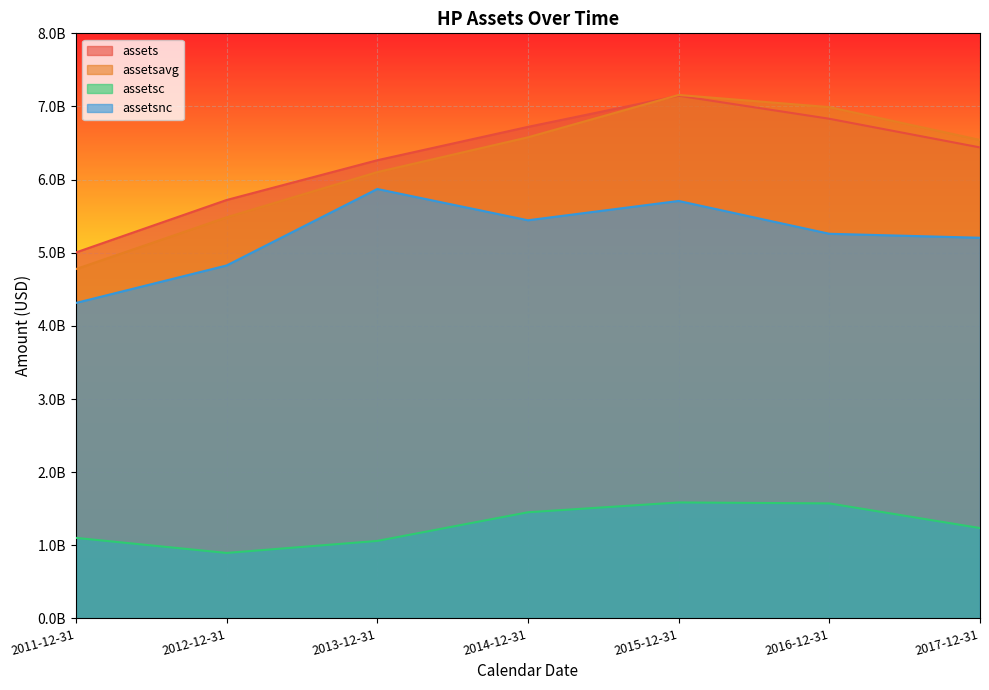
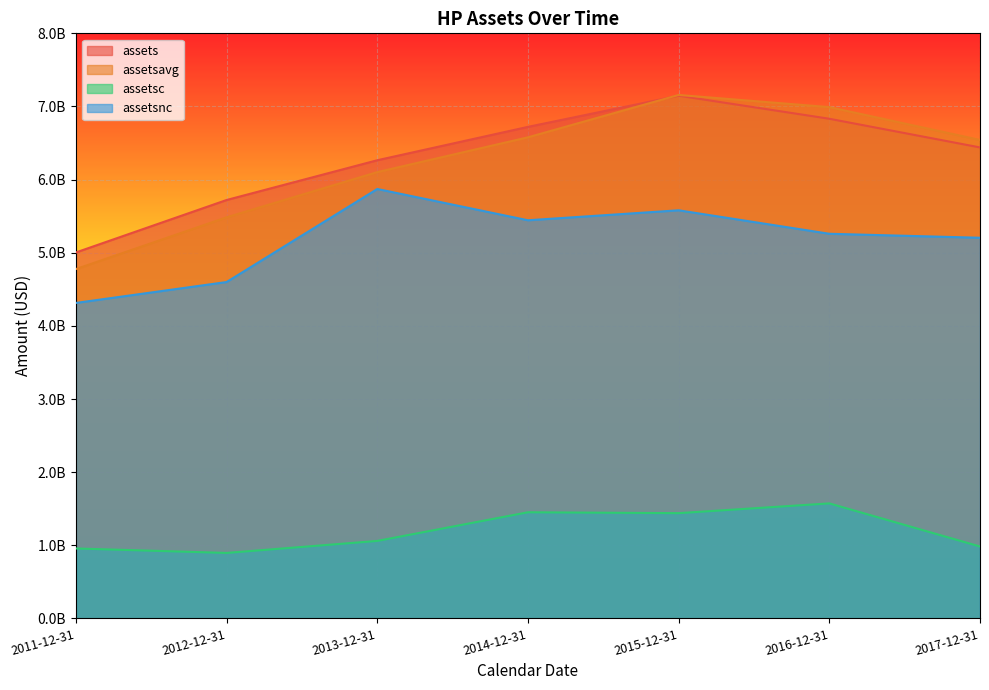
assetsc, 2011-12-31: 1100000000 -> 1000000000
assetsnc, 2012-12-31: 4800000000 -> 4600000000
assetsc, 2015-12-31: 1600000000 -> 1400000000
assetsnc, 2015-12-31: 5700000000 -> 5600000000
assetsc, 2017-12-31: 1200000000 -> 1000000000
